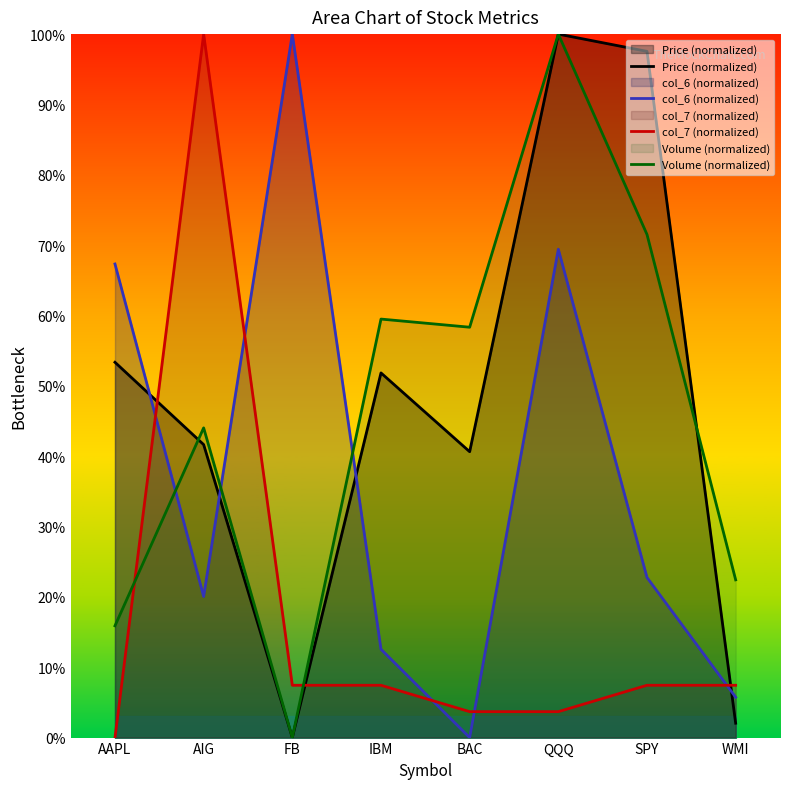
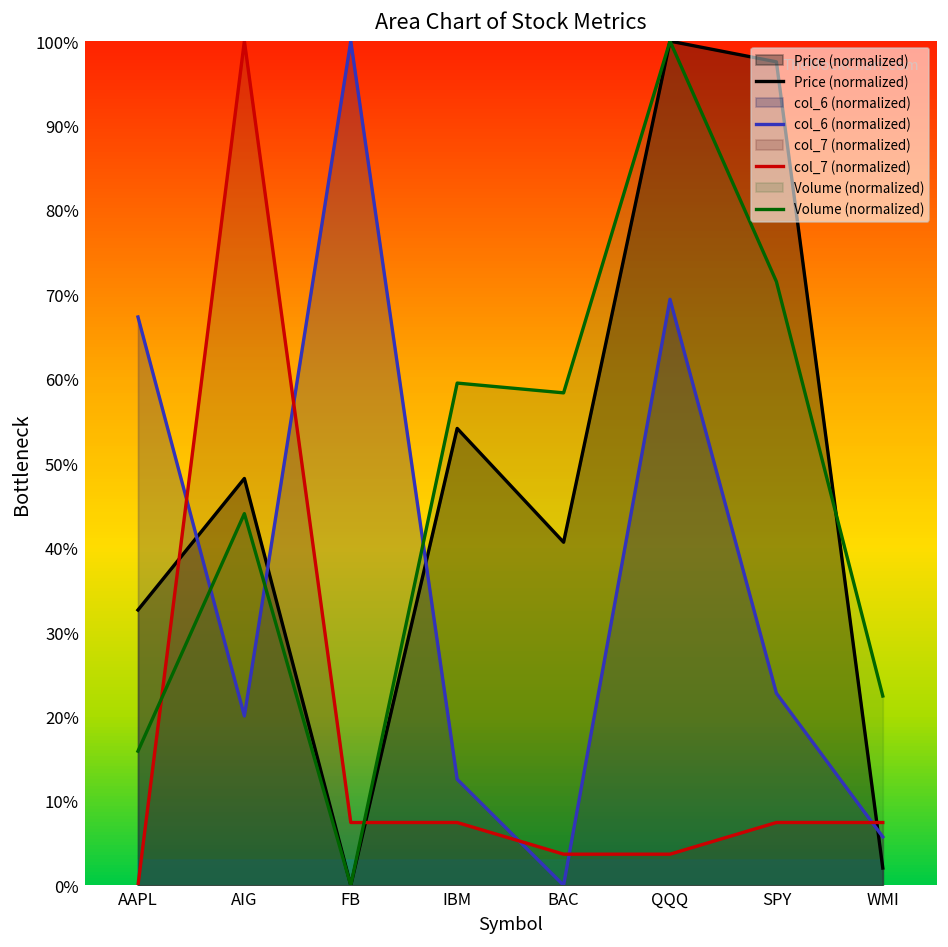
Price (normalized), AAPL: 53% -> 33%
Price (normalized), AIG: 42% -> 48%
Price (normalized), IBM: 52% -> 54%
